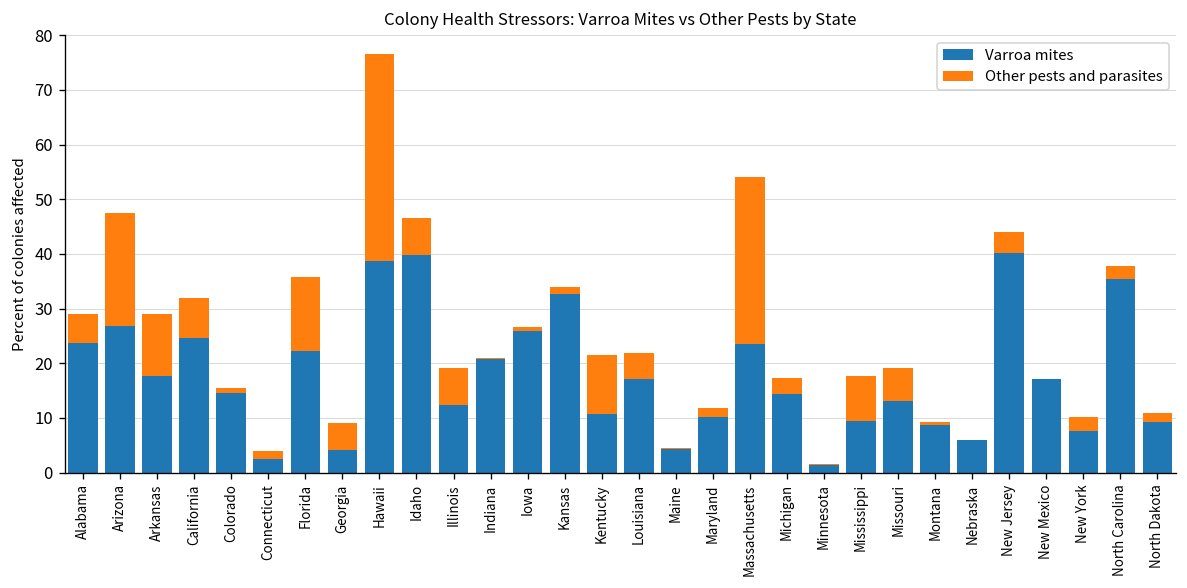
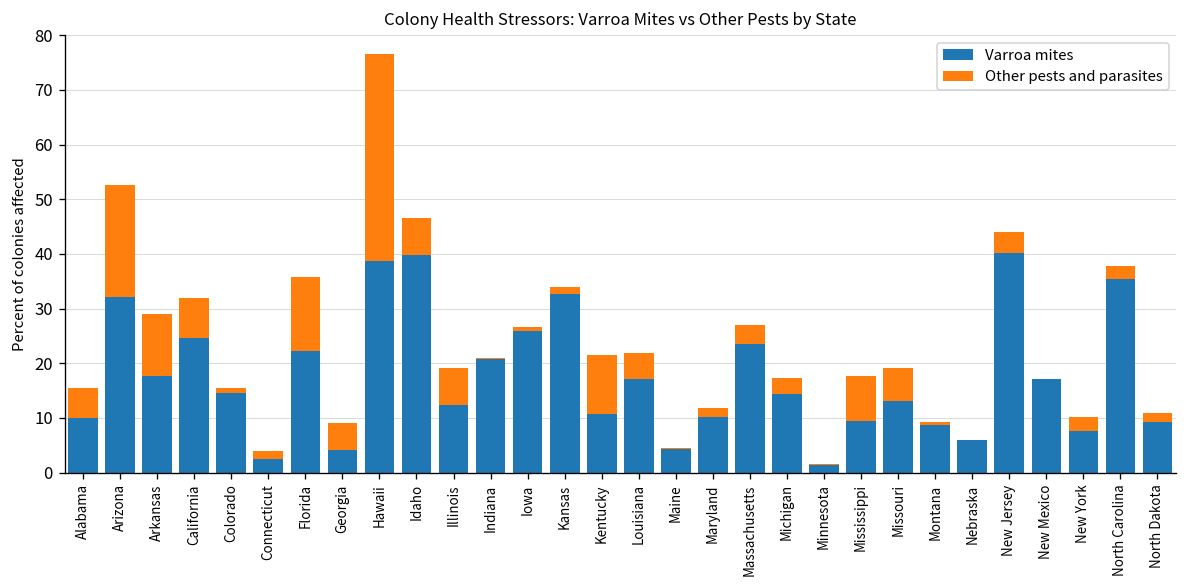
Varroa mites, Alabama: 24 -> 10
Varroa mites, Arizona: 27 -> 32
Other pests and parasites, Massachusetts: 31 -> 4
